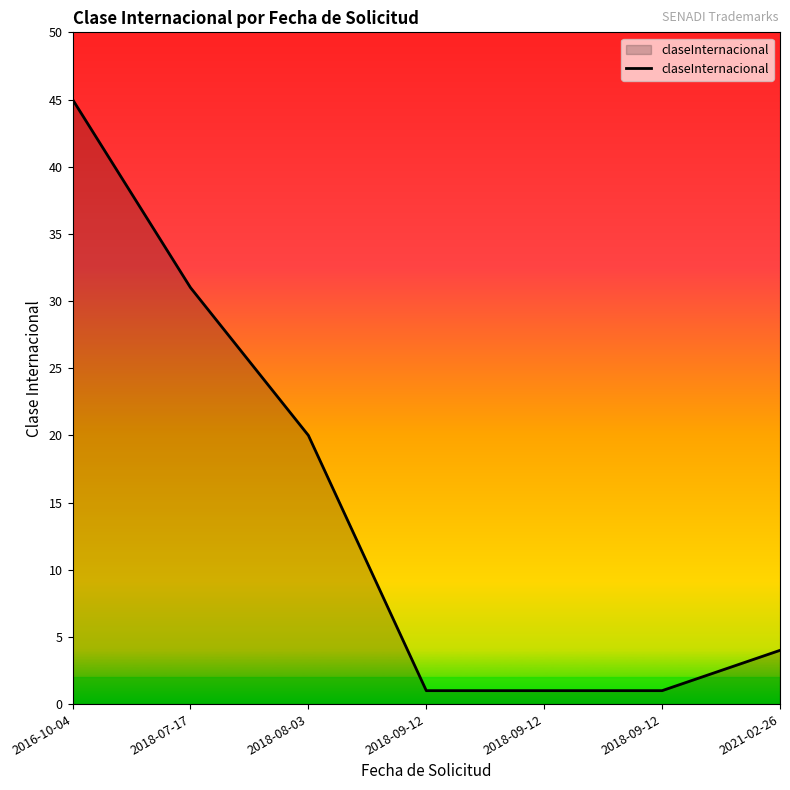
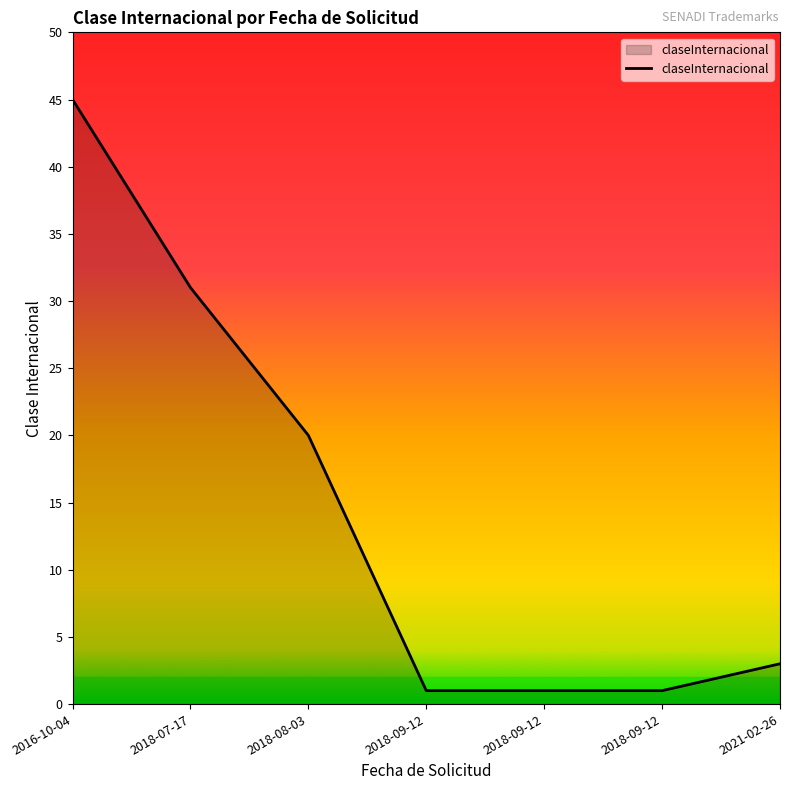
2021-02-26: 4 -> 3
